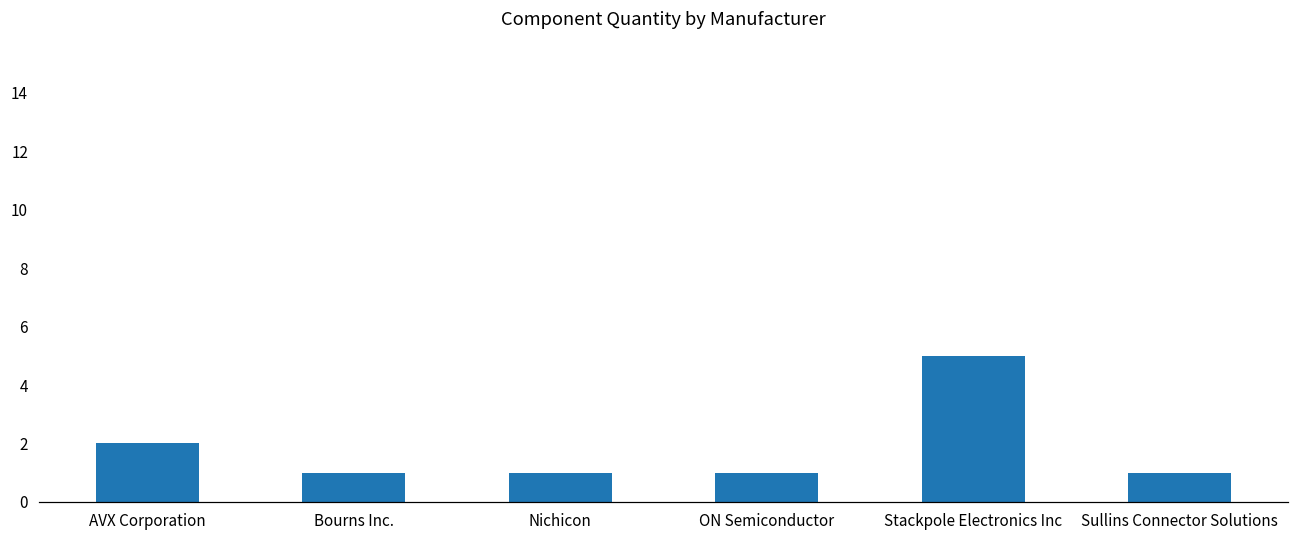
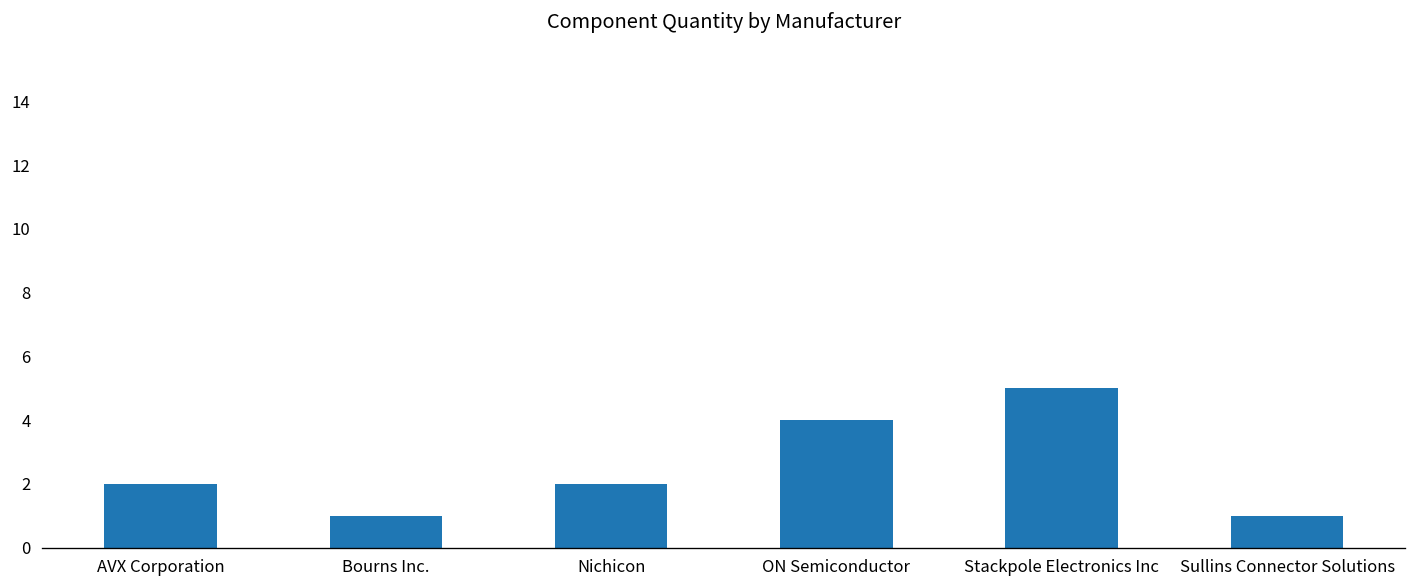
Nichicon: 1 -> 2
ON Semiconductor: 1 -> 4
